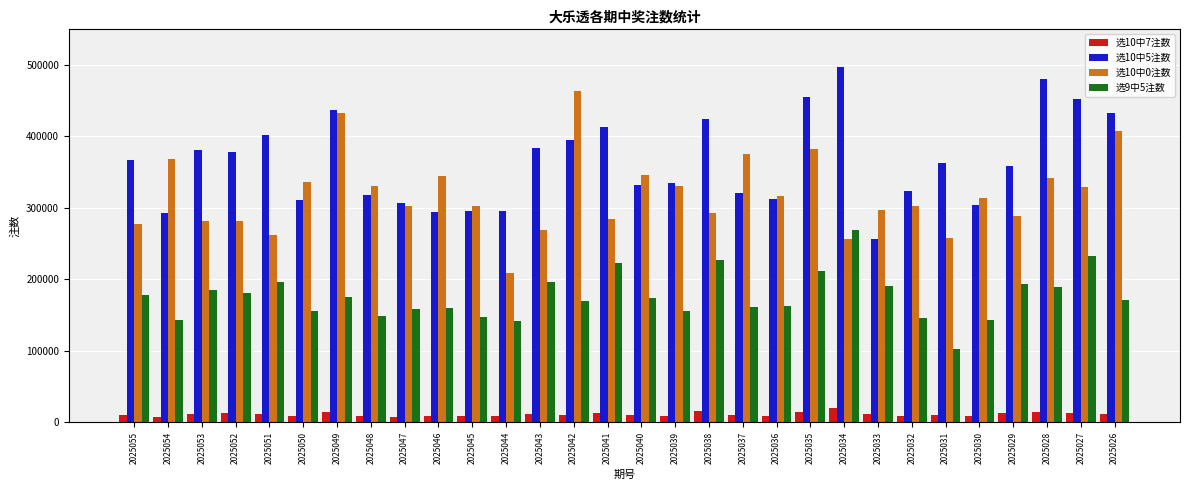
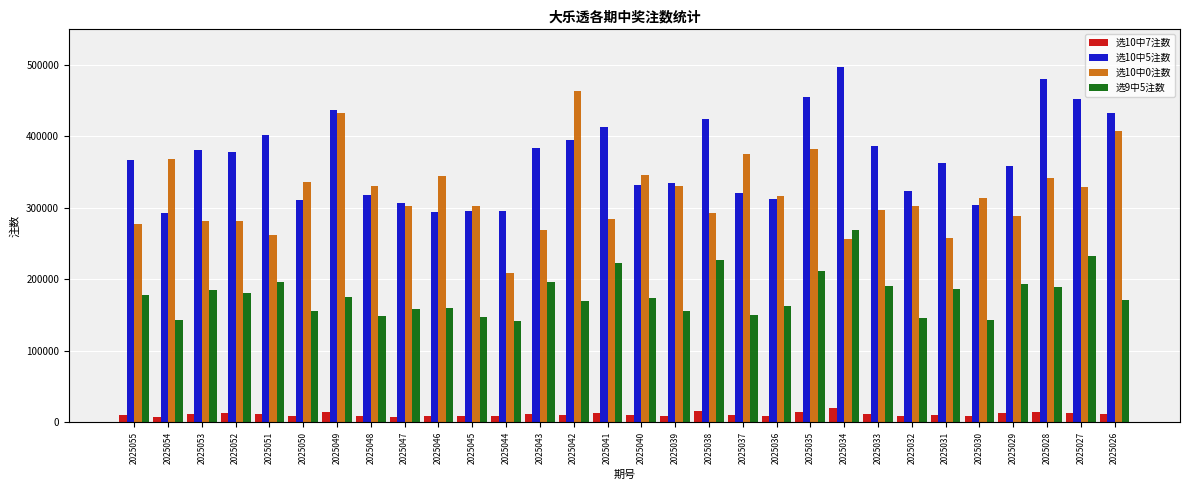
选9中5注数, 2025037: 160000 -> 150000
选10中5注数, 2025033: 260000 -> 390000
选9中5注数, 2025031: 100000 -> 190000
